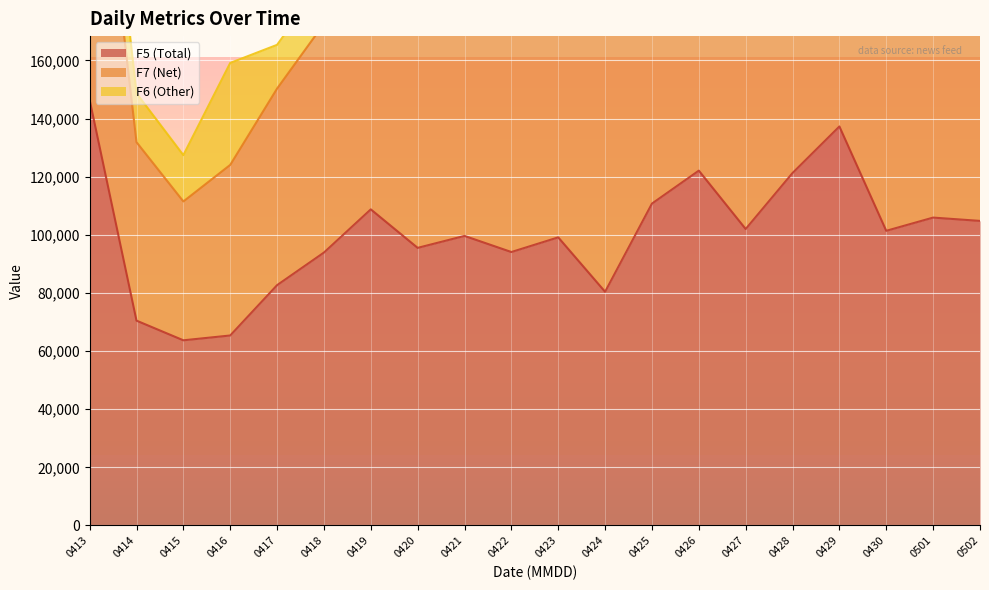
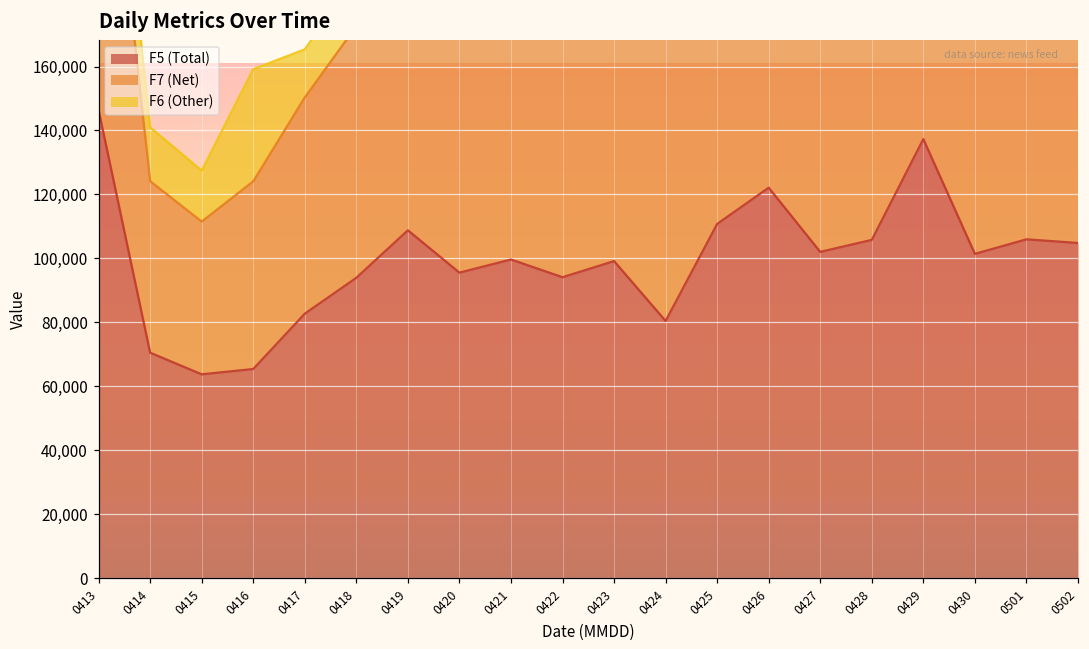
F7 (Net), 0414: 61,000 -> 54,000
F5 (Total), 0428: 121,000 -> 106,000
